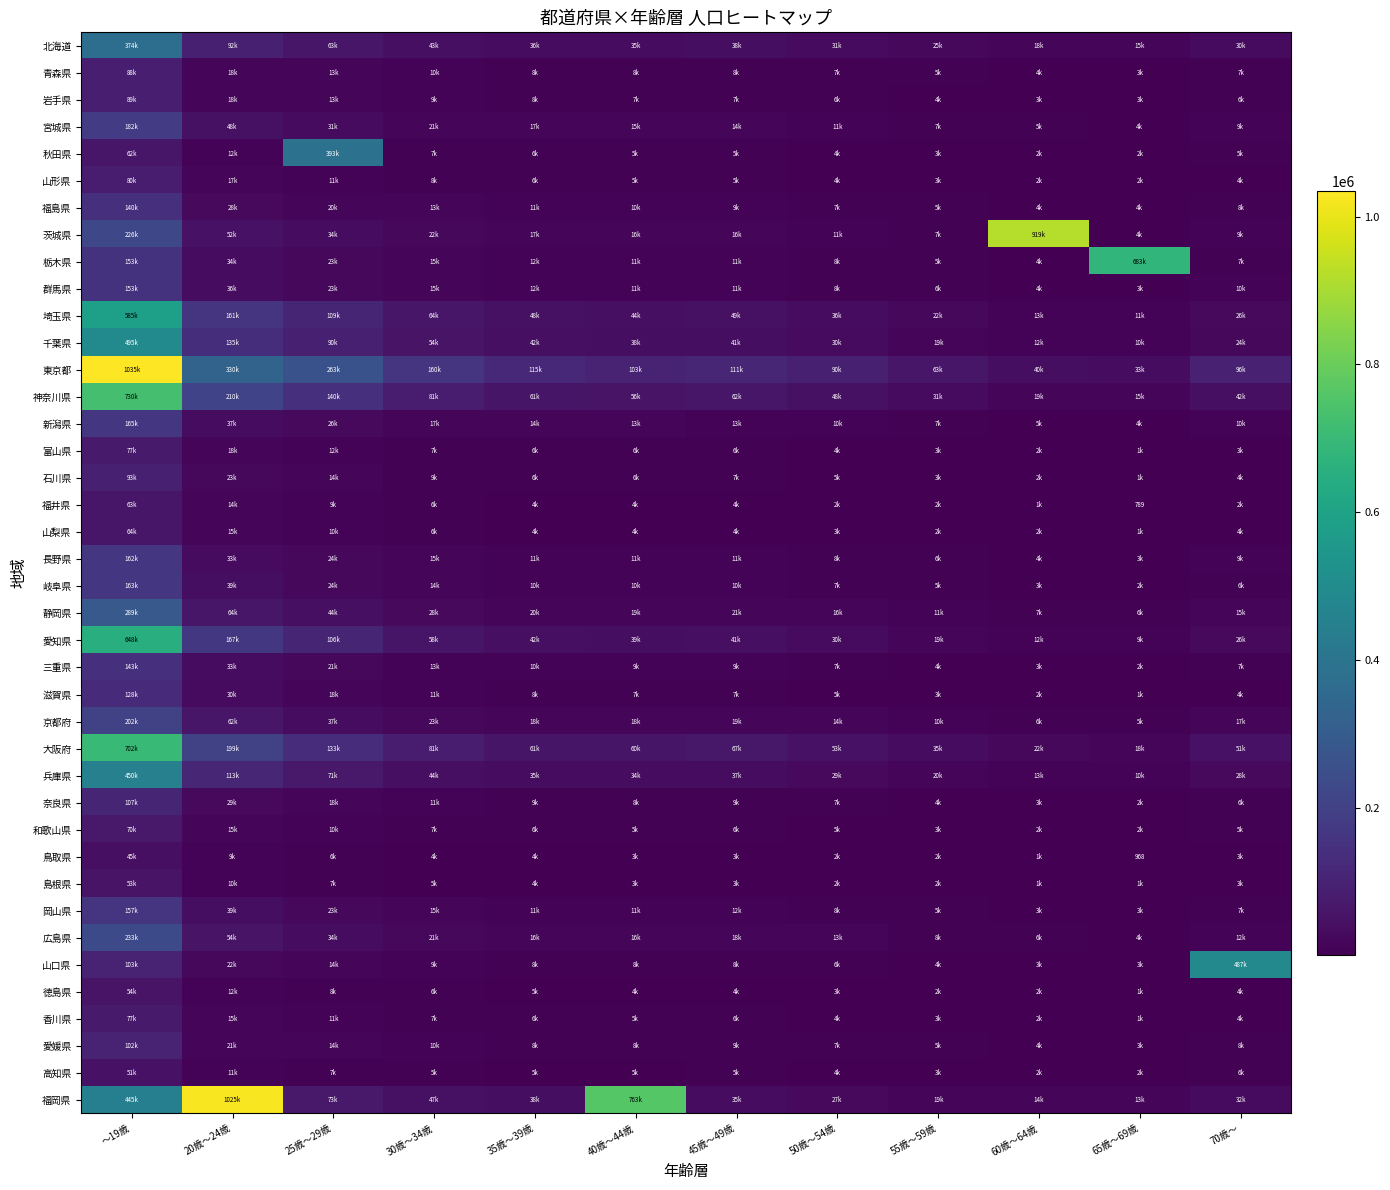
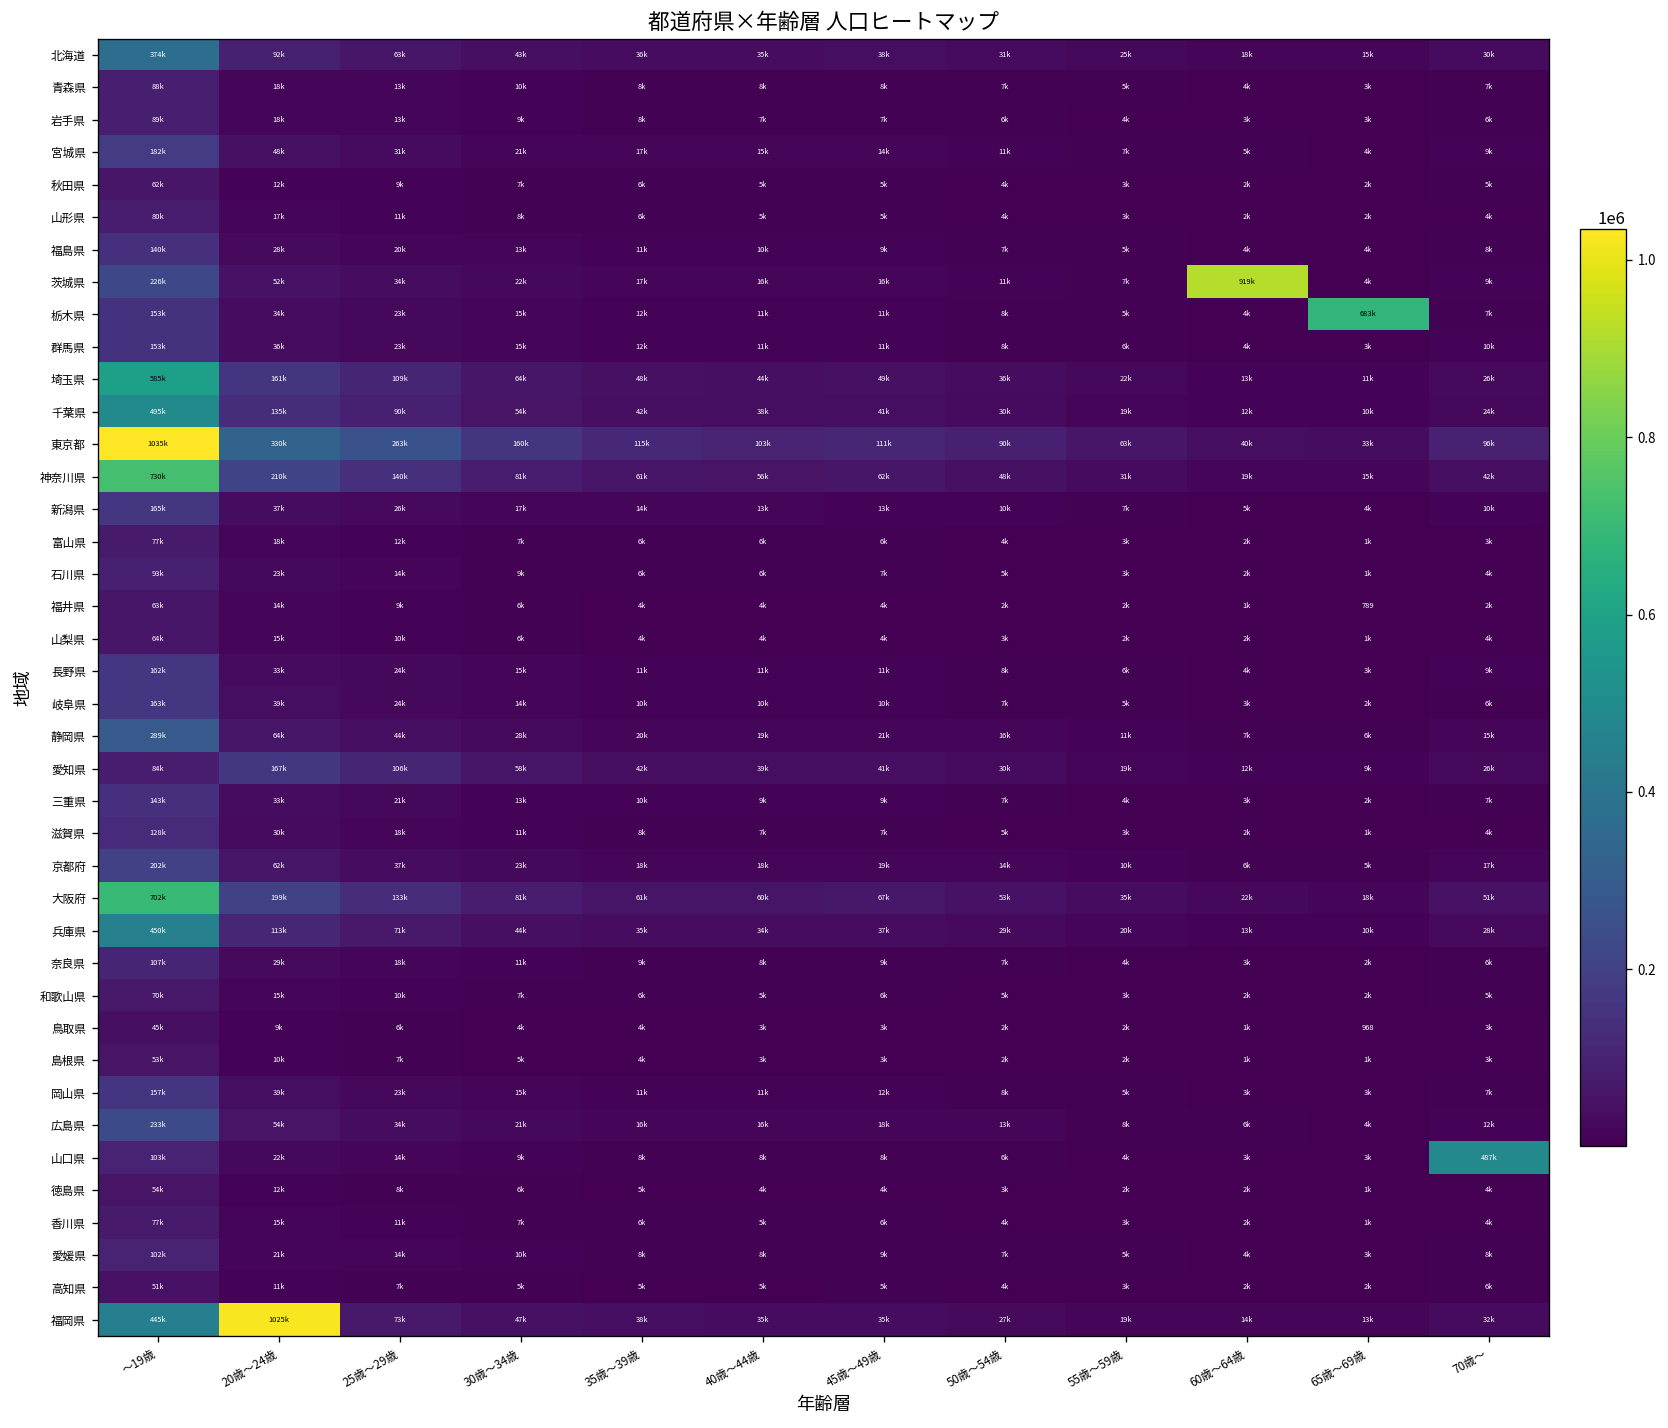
秋田県, 25歳～29歳: 393k -> 9k
愛知県, ～19歳: 648k -> 84k
福岡県, 40歳～44歳: 763k -> 35k
